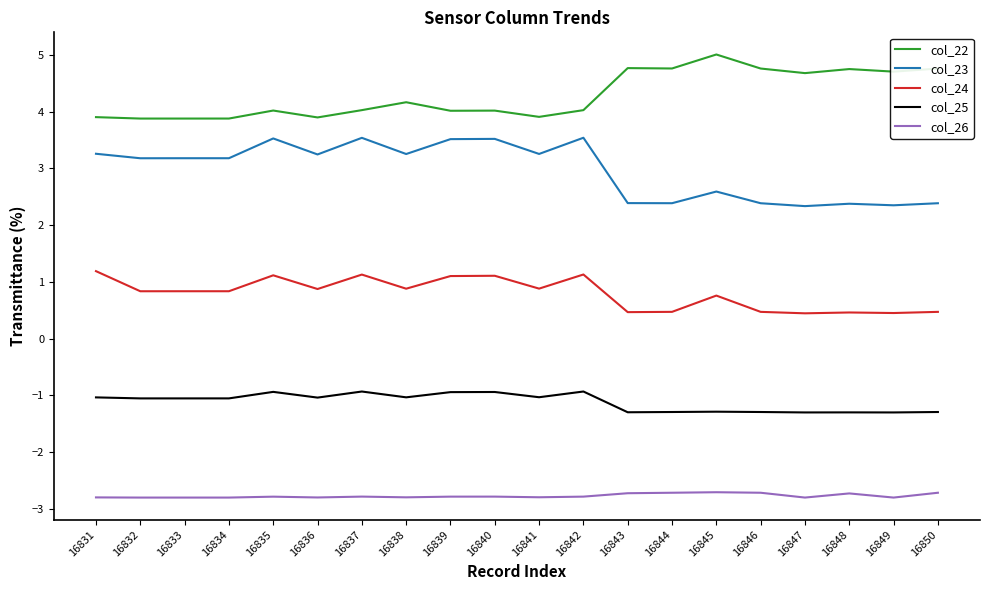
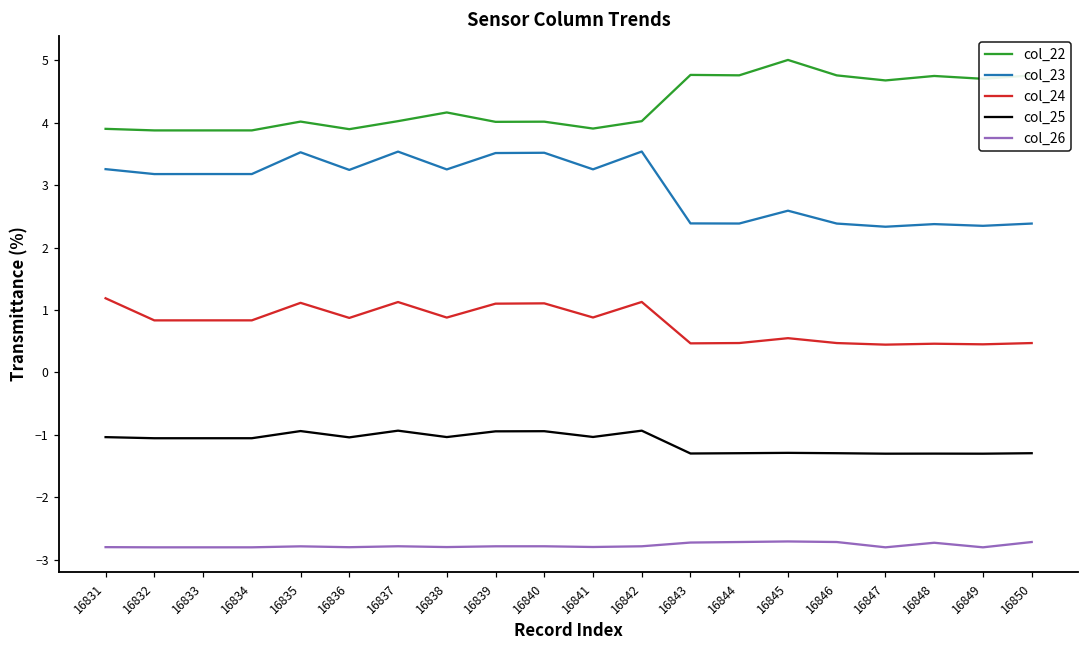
col_24, 16845: 0.8 -> 0.5
